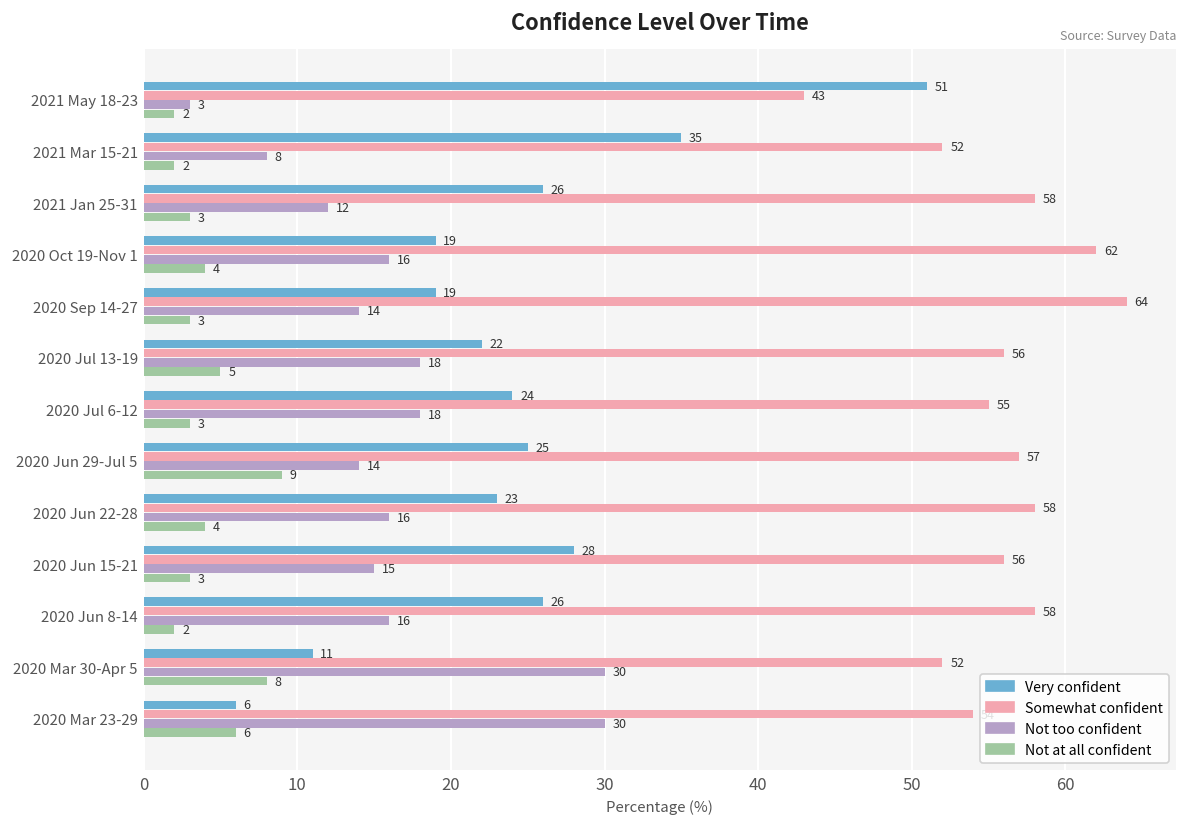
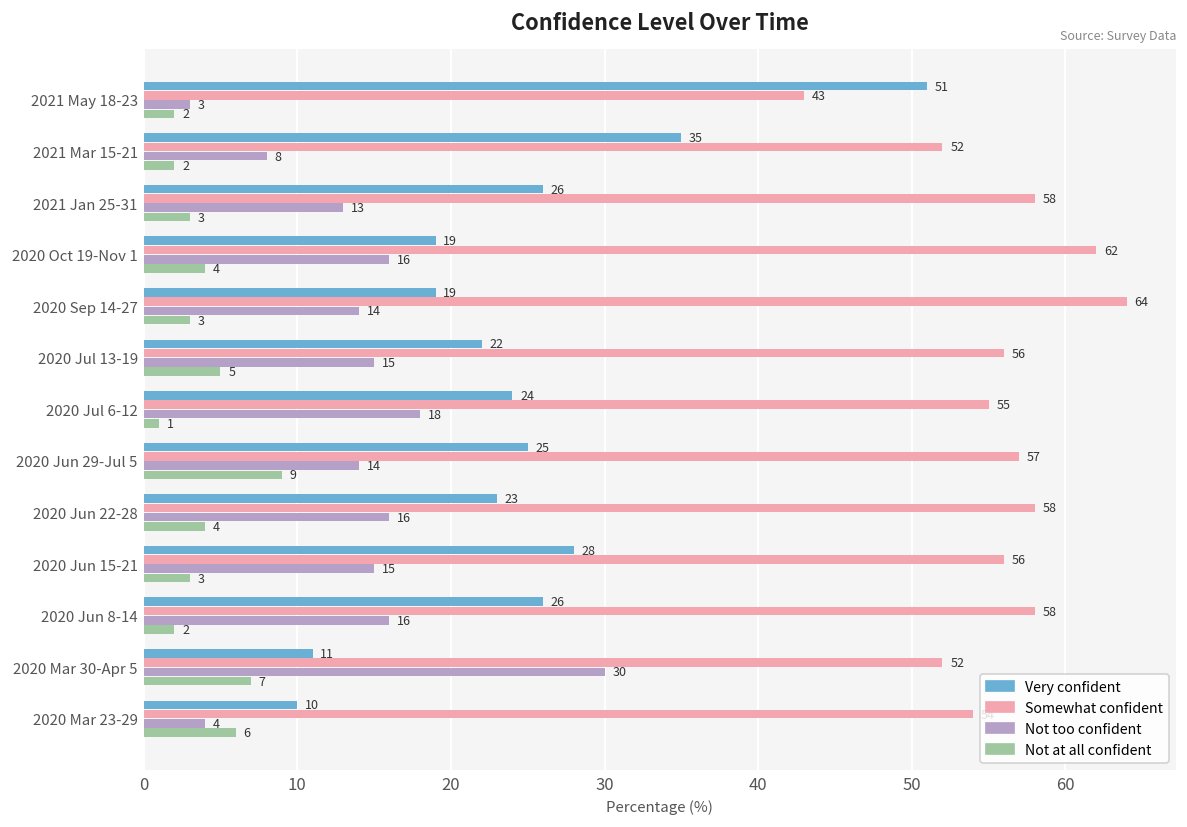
Not too confident, 2021 Jan 25-31: 12 -> 13
Not too confident, 2020 Jul 13-19: 18 -> 15
Not at all confident, 2020 Jul 6-12: 3 -> 1
Not at all confident, 2020 Mar 30-Apr 5: 8 -> 7
Very confident, 2020 Mar 23-29: 6 -> 10
Not too confident, 2020 Mar 23-29: 30 -> 4
